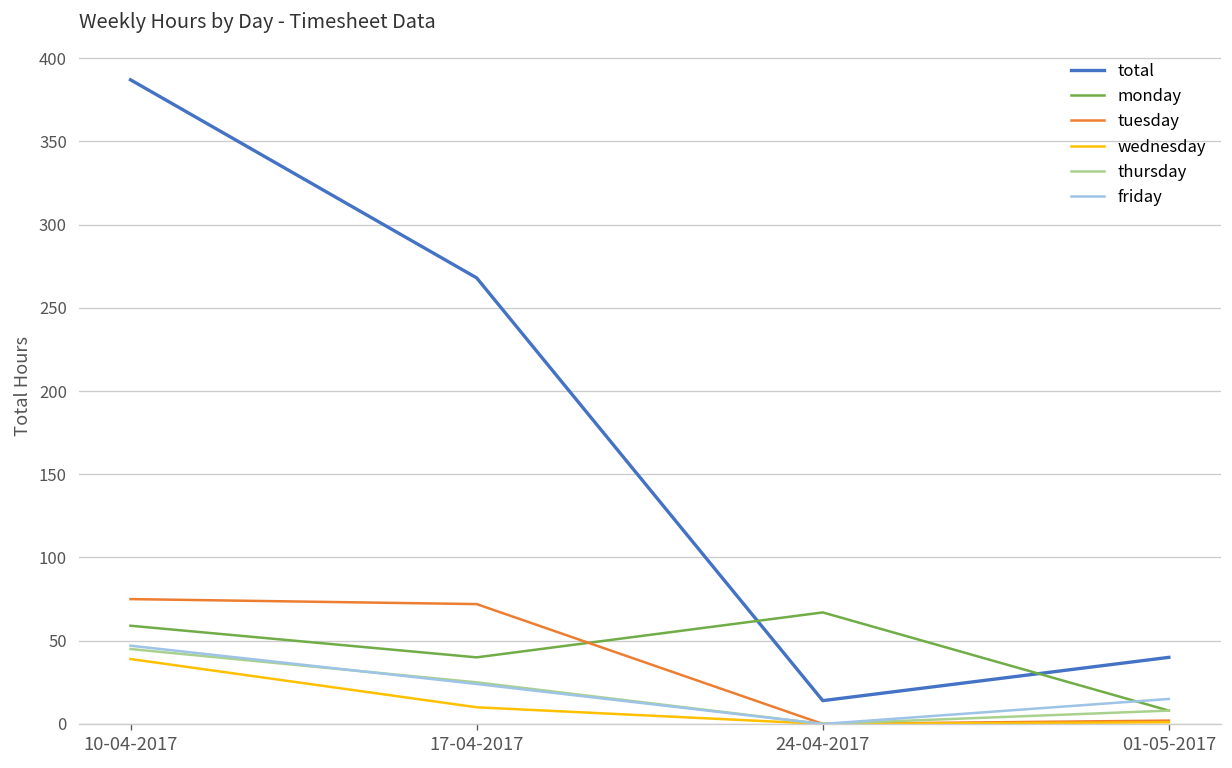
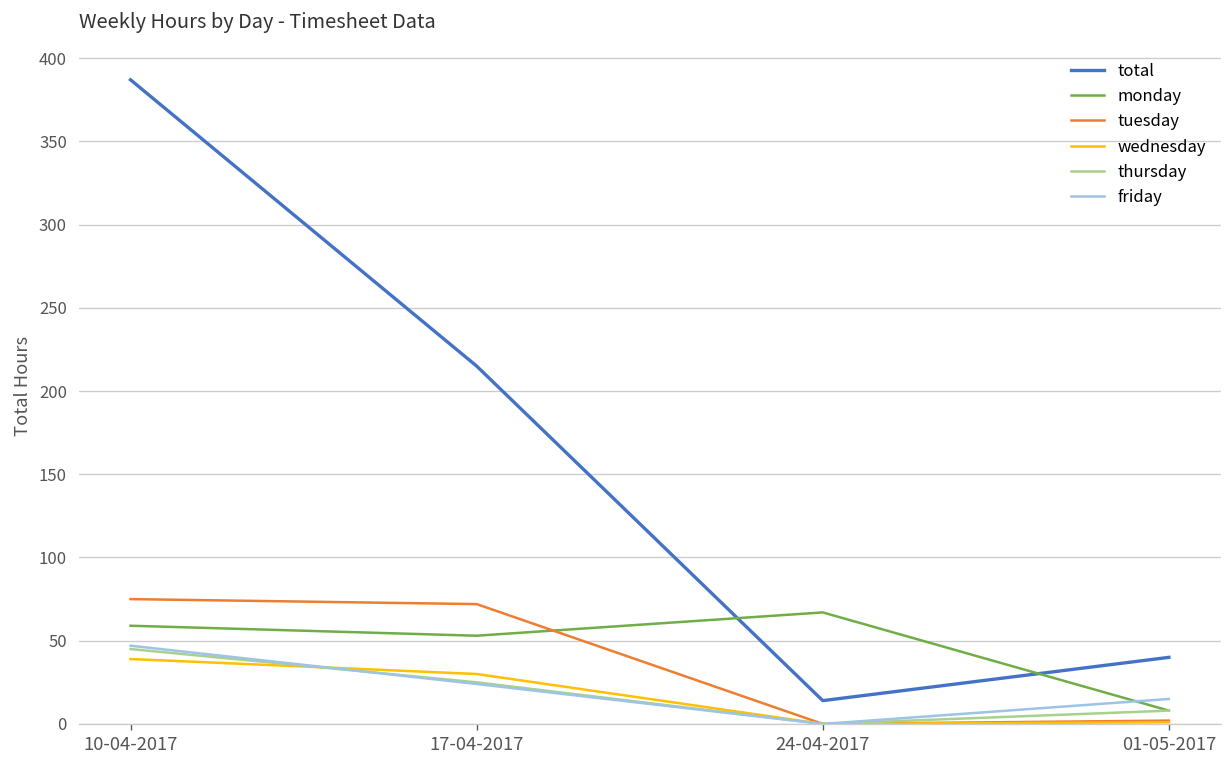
total, 17-04-2017: 268 -> 215
monday, 17-04-2017: 40 -> 53
wednesday, 17-04-2017: 10 -> 30
